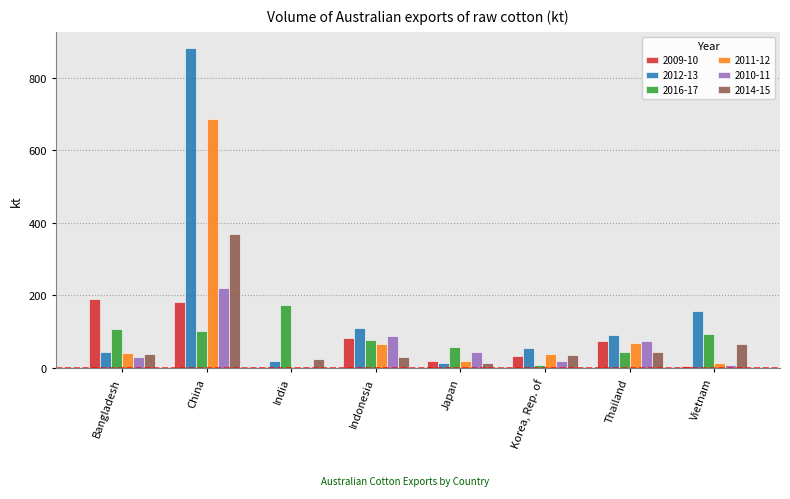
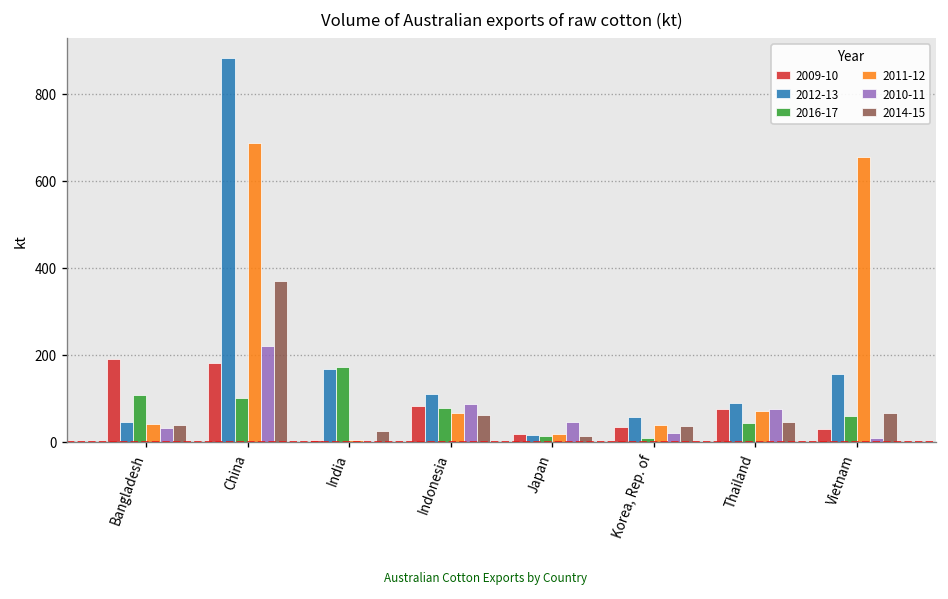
2012-13, India: 20 -> 170
2014-15, Indonesia: 30 -> 60
2016-17, Japan: 60 -> 10
2009-10, Vietnam: 10 -> 30
2016-17, Vietnam: 90 -> 60
2011-12, Vietnam: 10 -> 650
